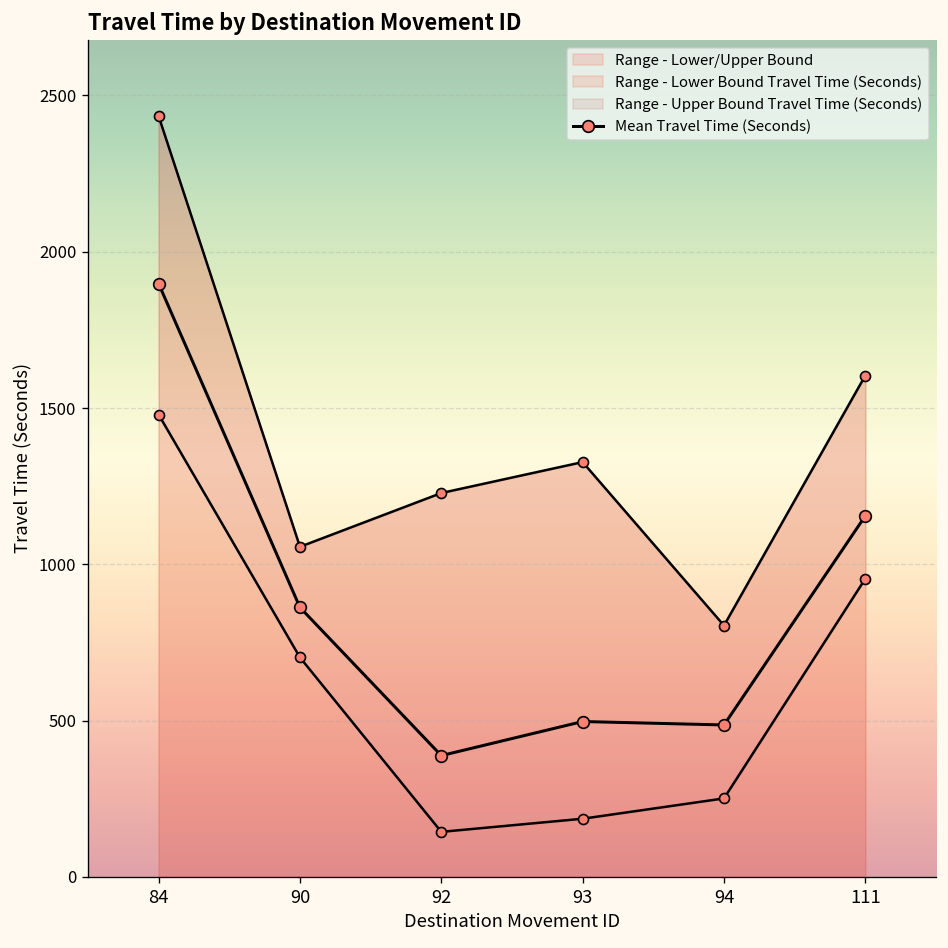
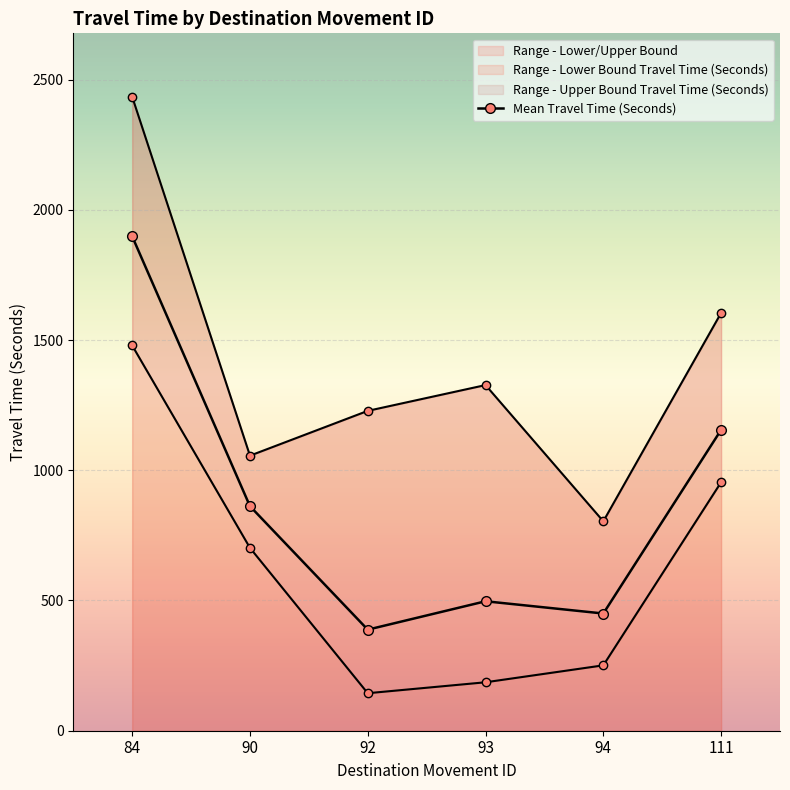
Mean Travel Time (Seconds), 94: 490 -> 450
